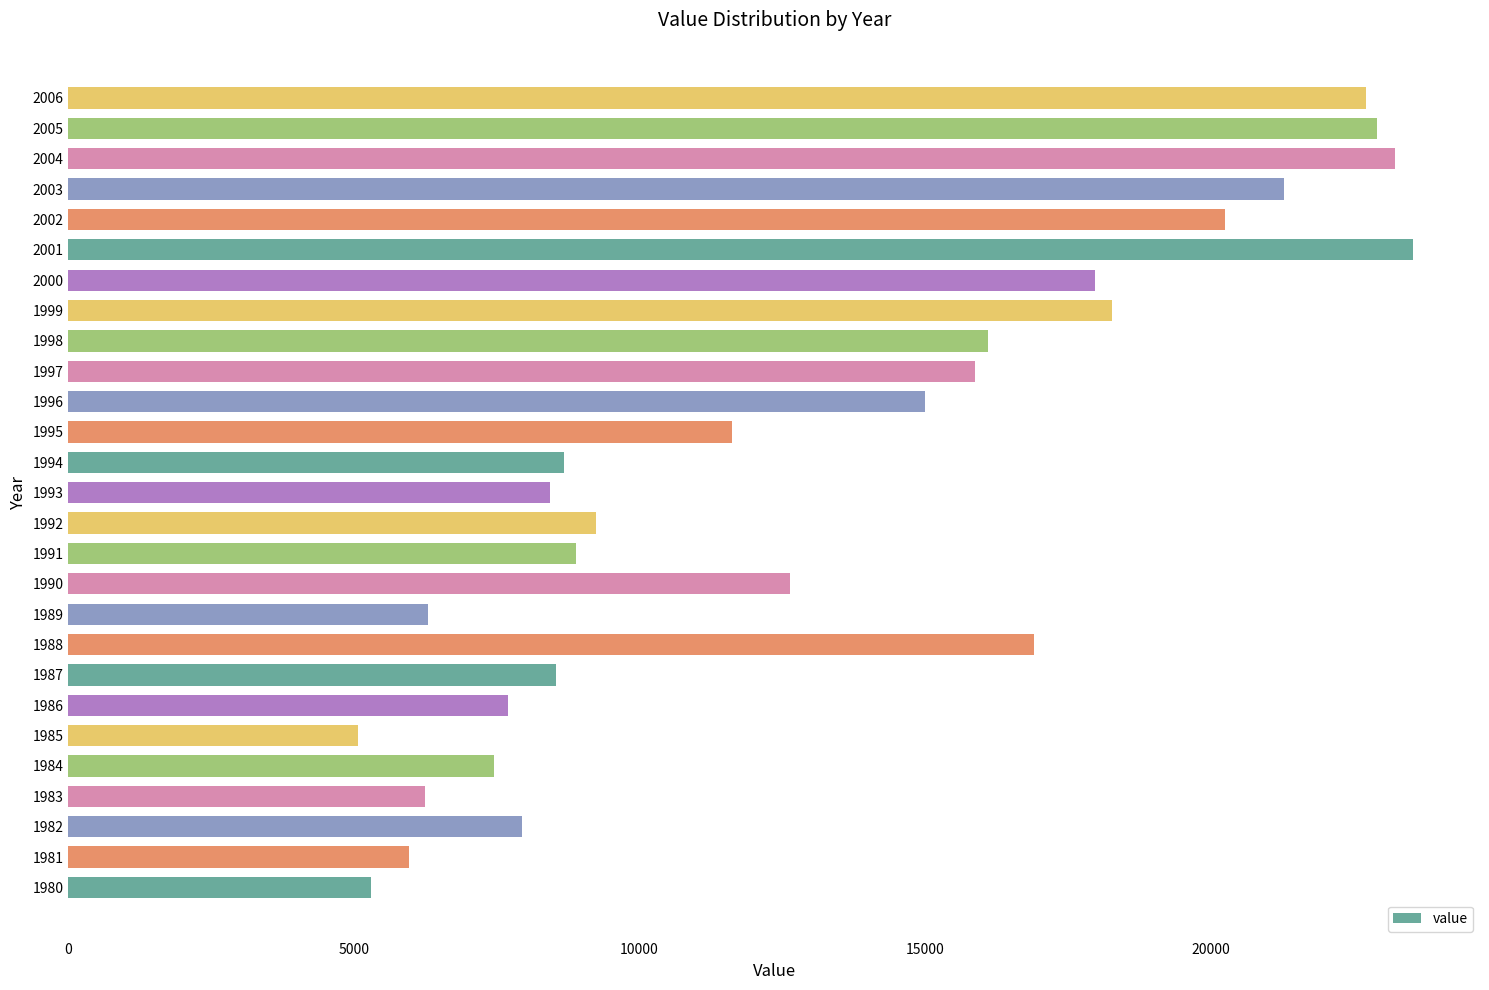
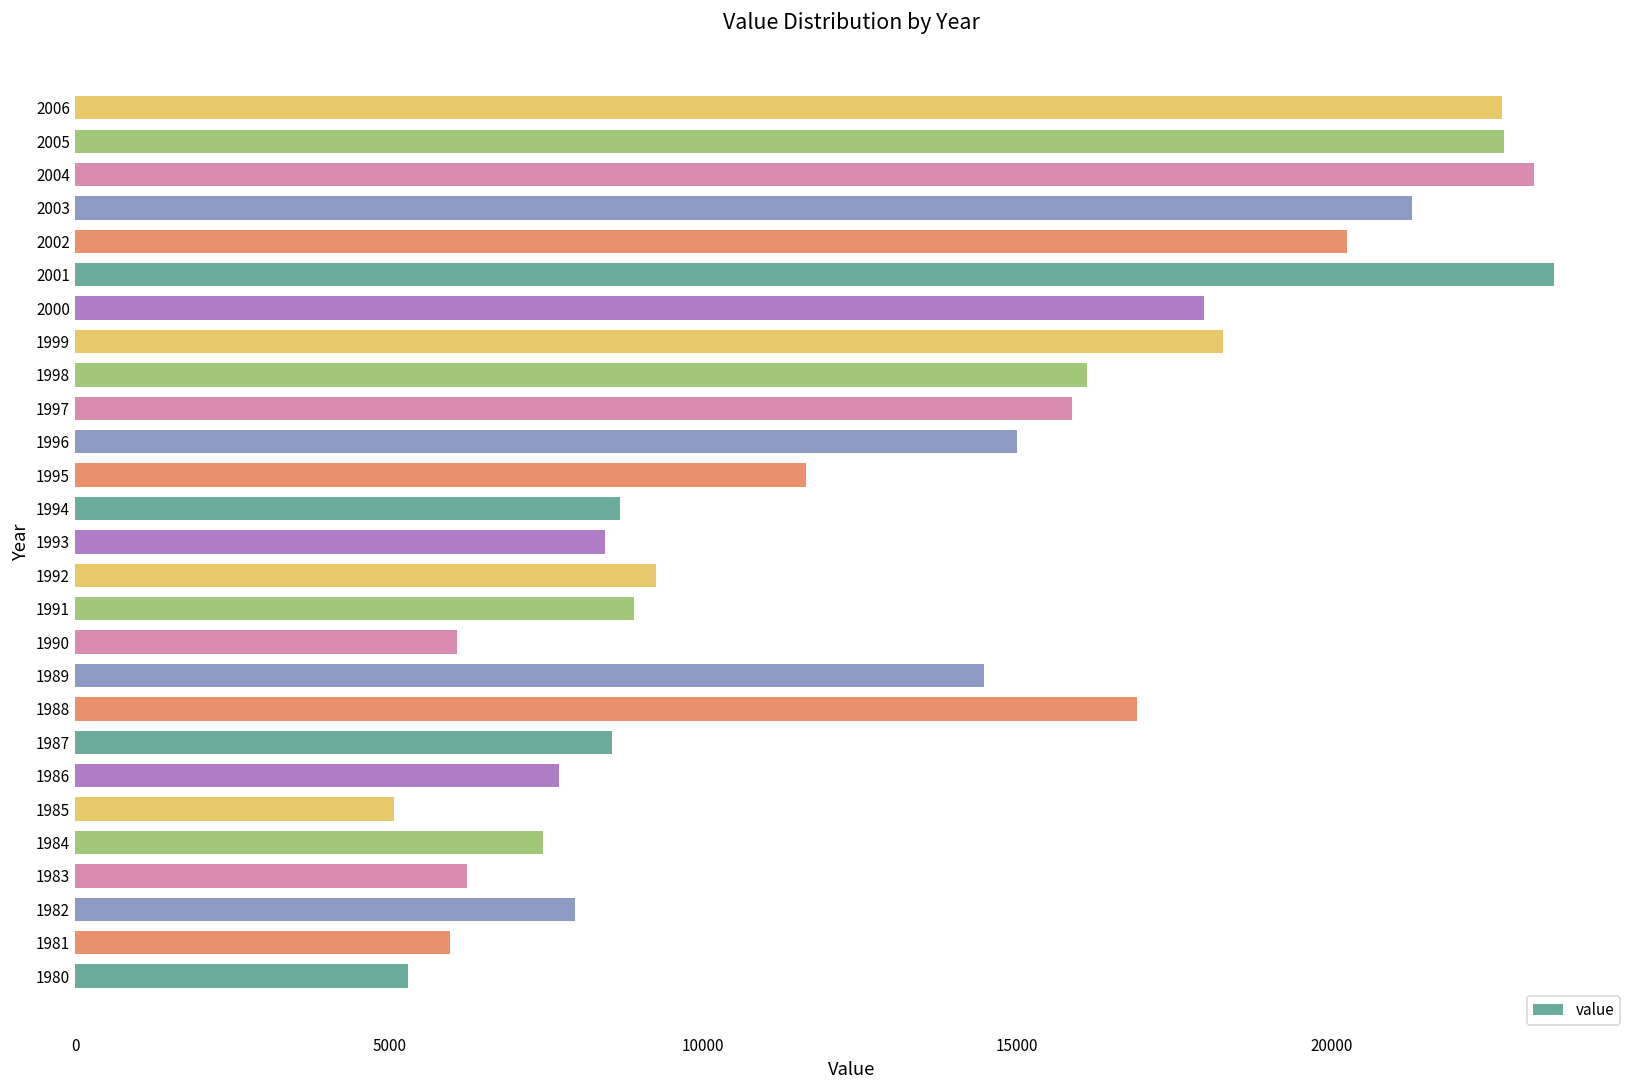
2005: 22900 -> 22700
1990: 12600 -> 6100
1989: 6300 -> 14500
